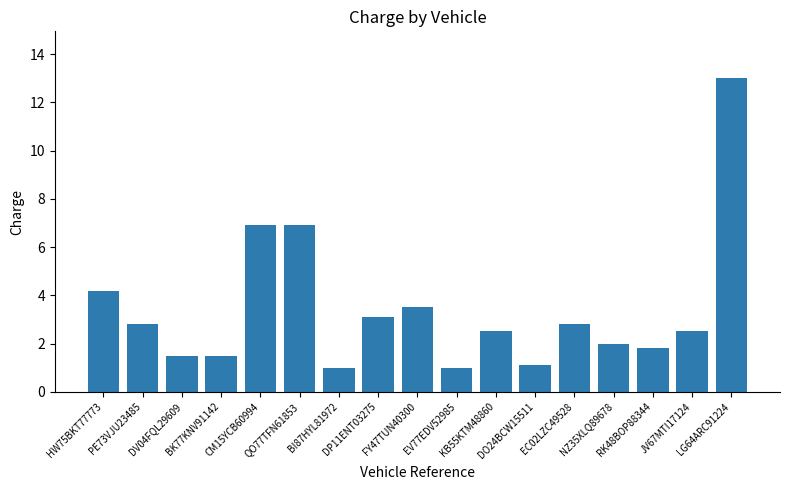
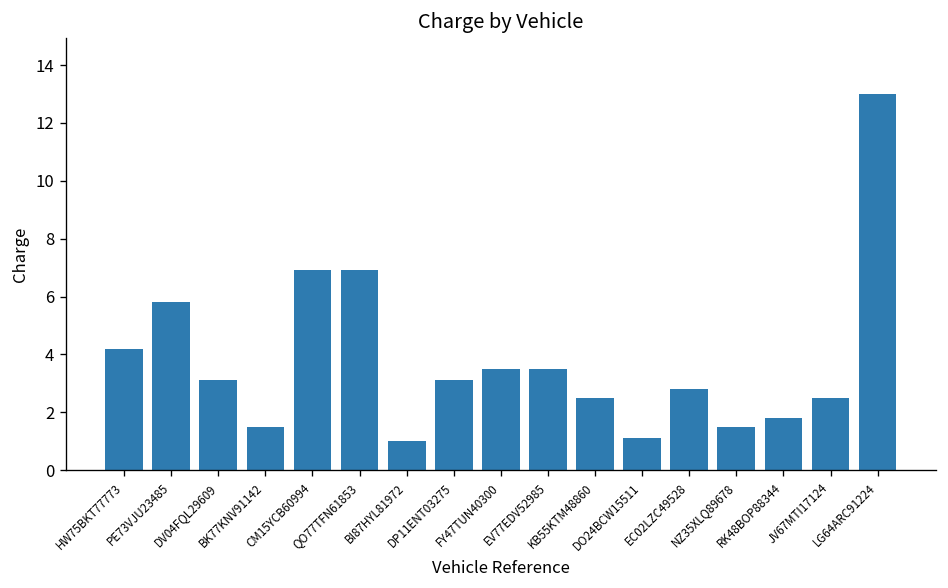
PE73VJU23485: 2.8 -> 5.8
DV04FQL29609: 1.5 -> 3.1
EV77EDV52985: 1.0 -> 3.5
NZ35XLQ89678: 2.0 -> 1.5
